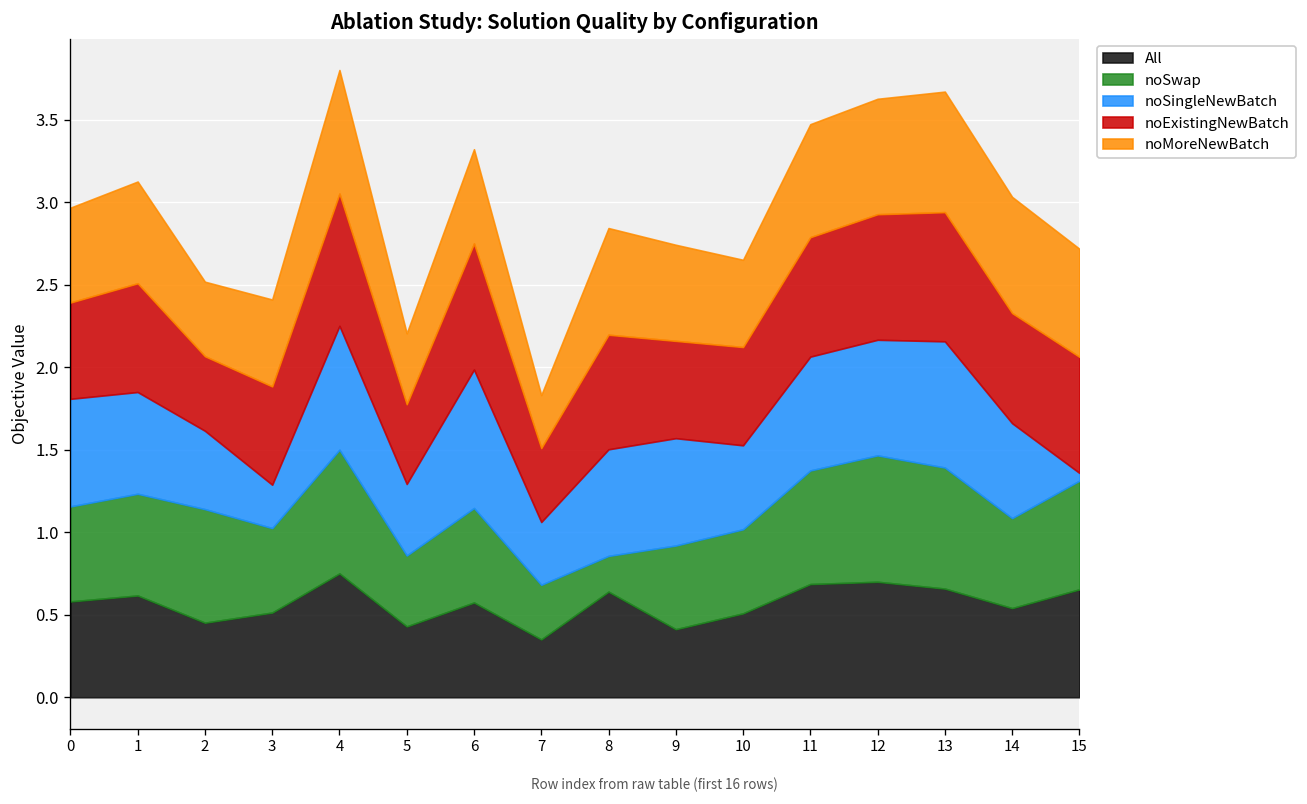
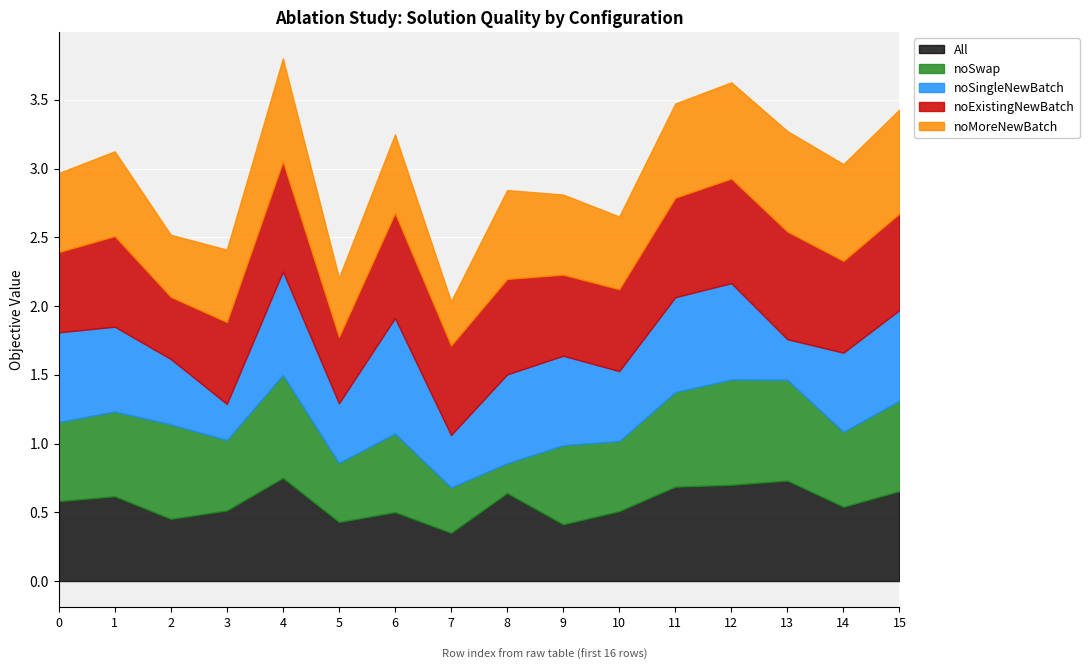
All, 6: 0.57 -> 0.50
noExistingNewBatch, 7: 0.45 -> 0.65
noSwap, 9: 0.51 -> 0.58
All, 13: 0.66 -> 0.73
noSingleNewBatch, 13: 0.76 -> 0.29
noSingleNewBatch, 15: 0.05 -> 0.66
noMoreNewBatch, 15: 0.66 -> 0.76
